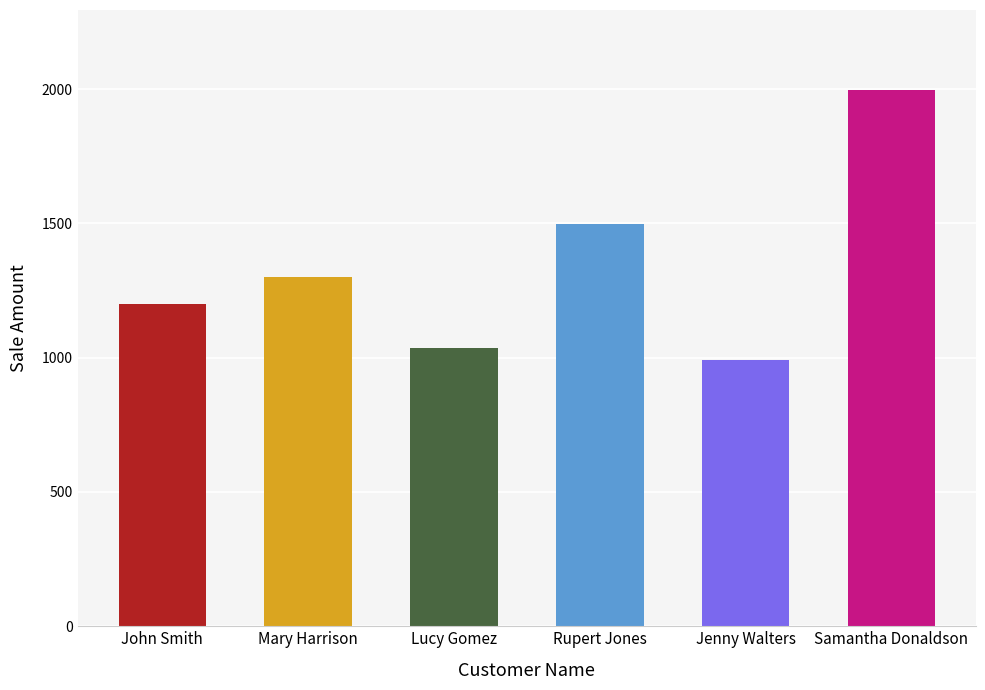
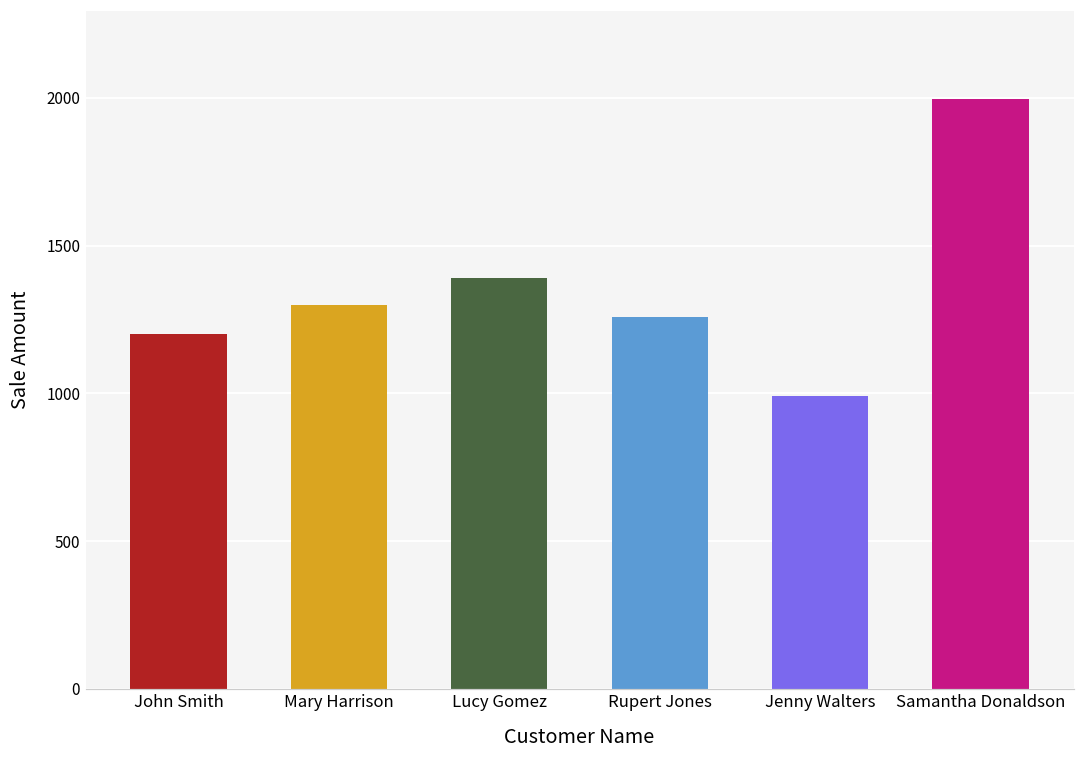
Lucy Gomez: 1040 -> 1390
Rupert Jones: 1500 -> 1260
